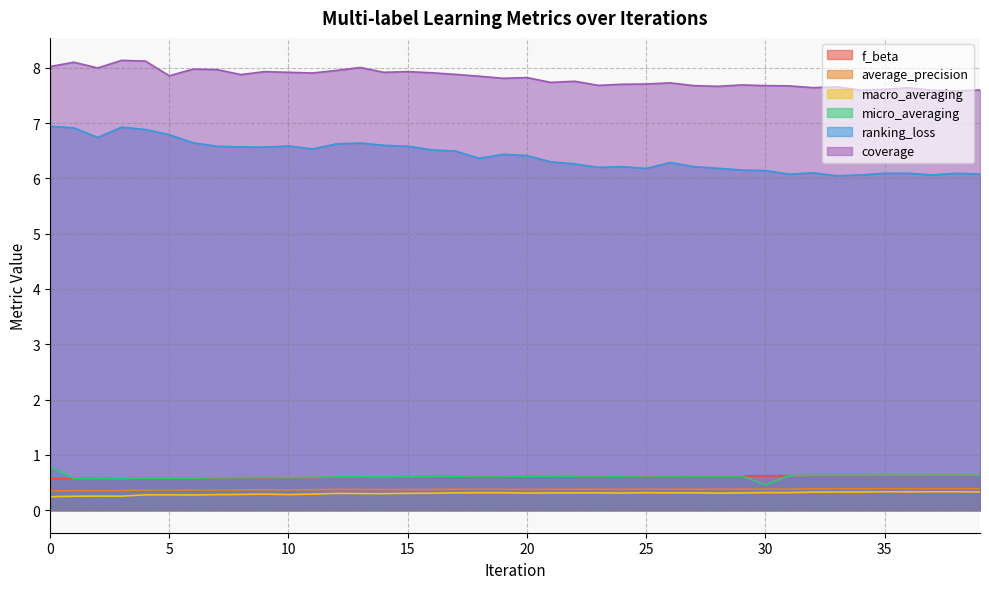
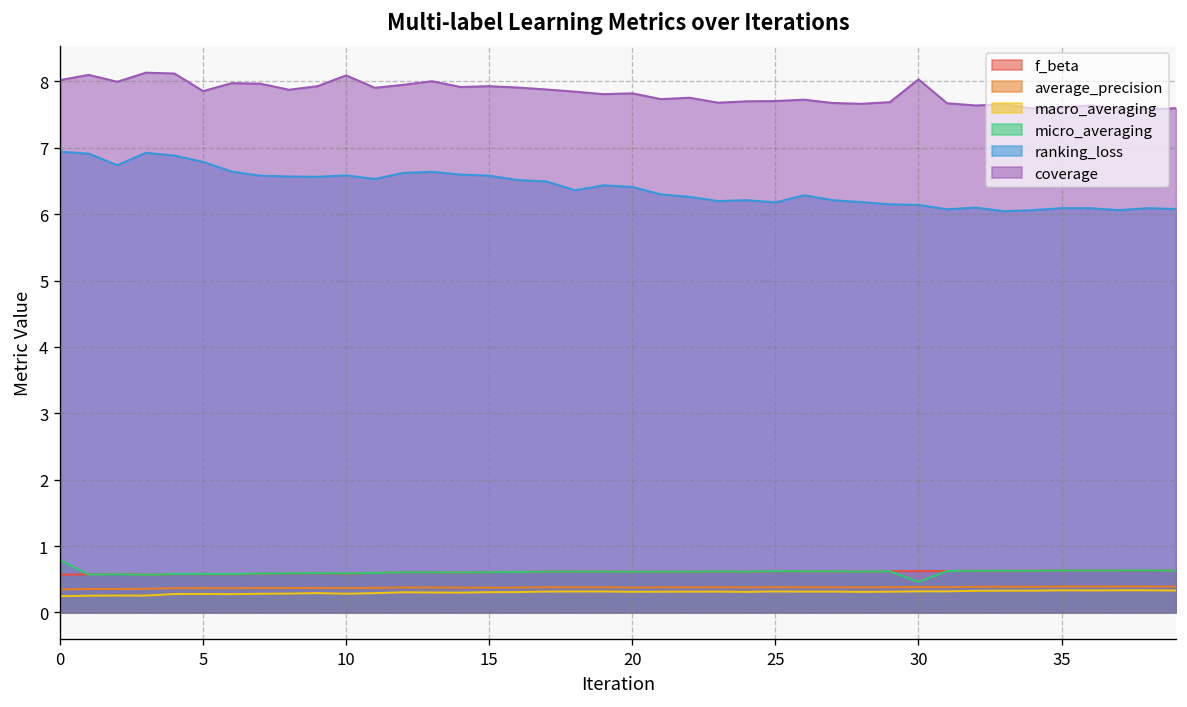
coverage, 10: 7.9 -> 8.1
coverage, 30: 7.7 -> 8.0
